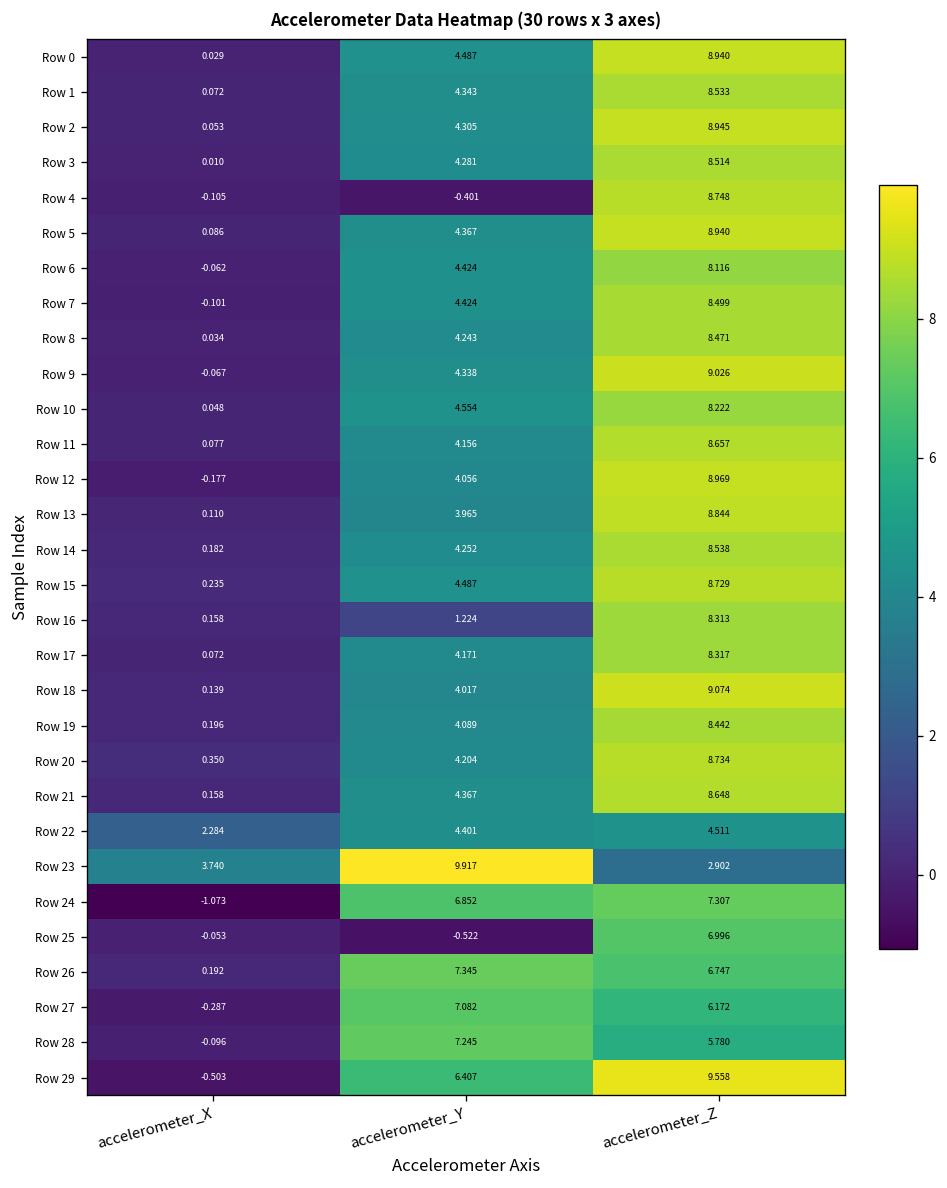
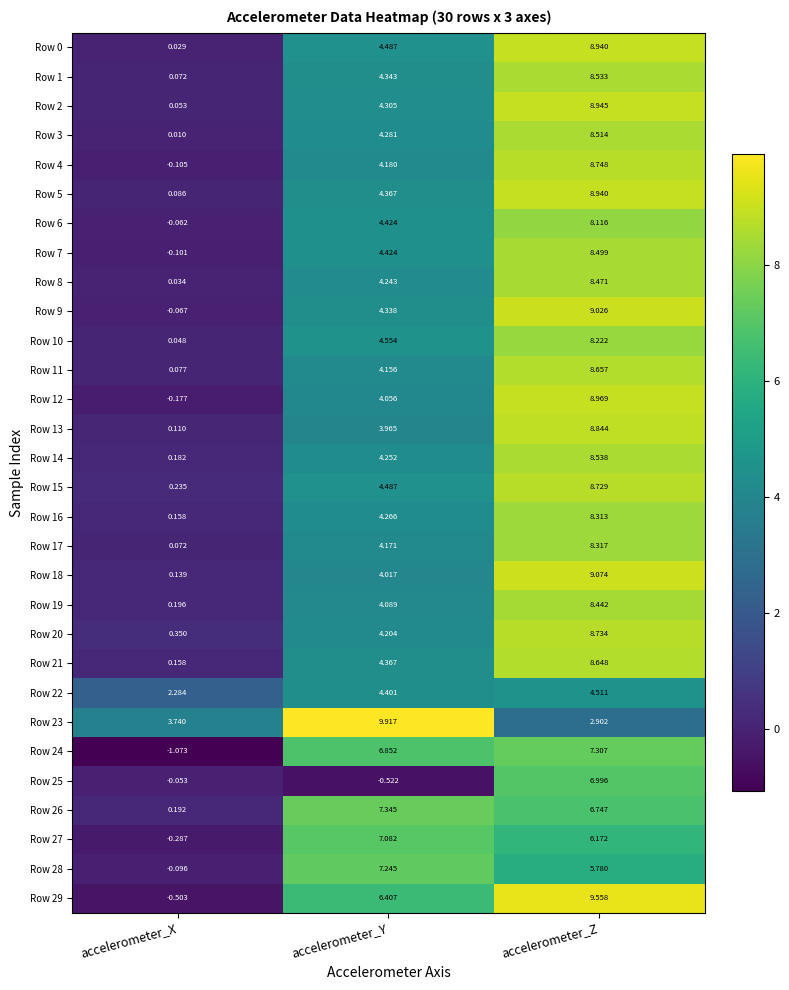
Row 4, accelerometer_Y: -0.401 -> 4.180
Row 16, accelerometer_Y: 1.224 -> 4.266
